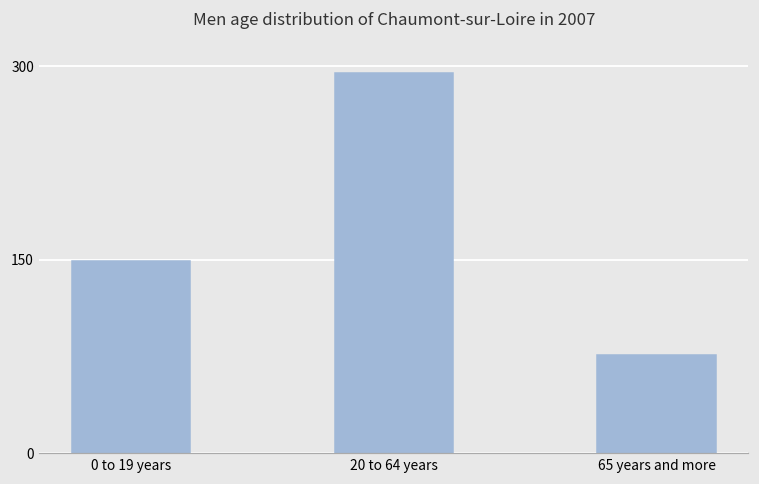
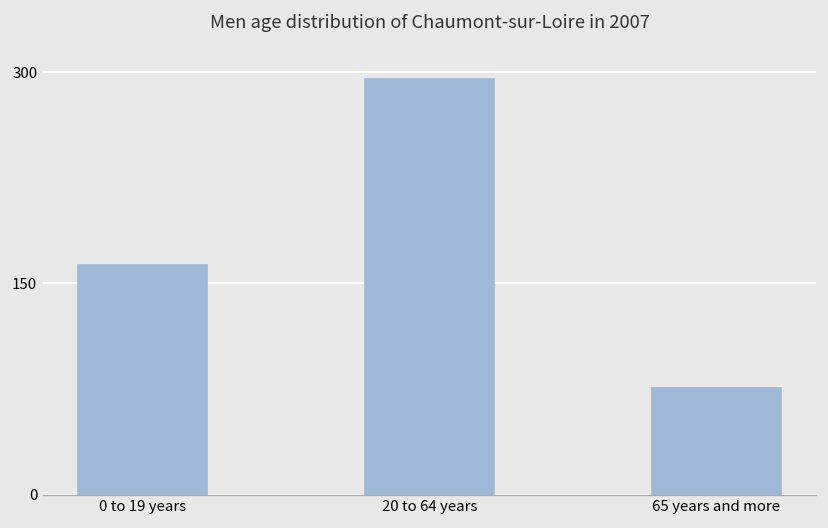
0 to 19 years: 149 -> 163
